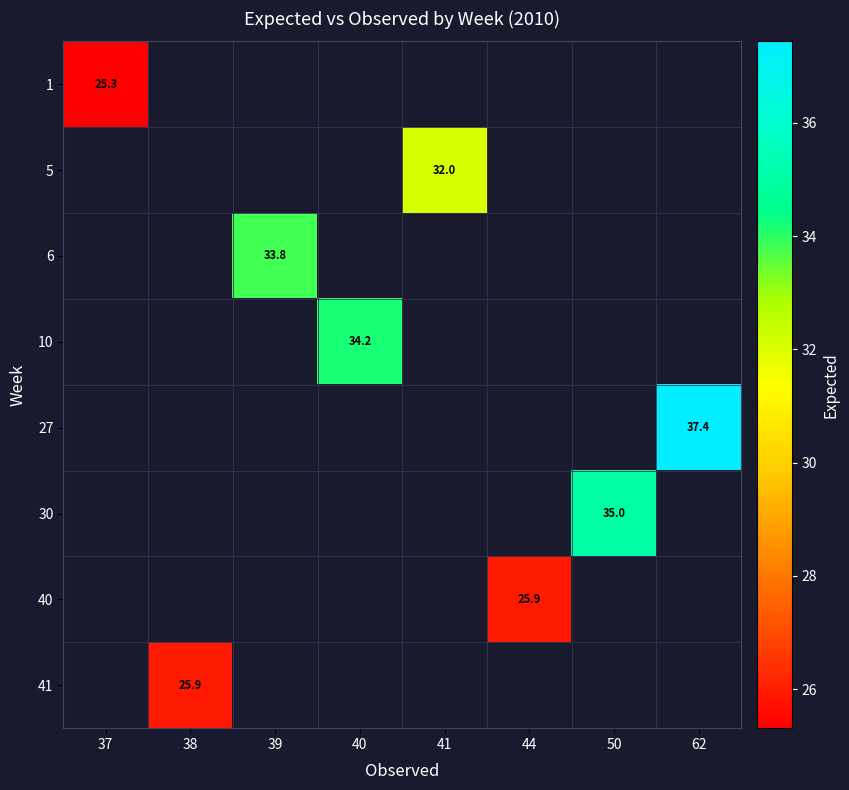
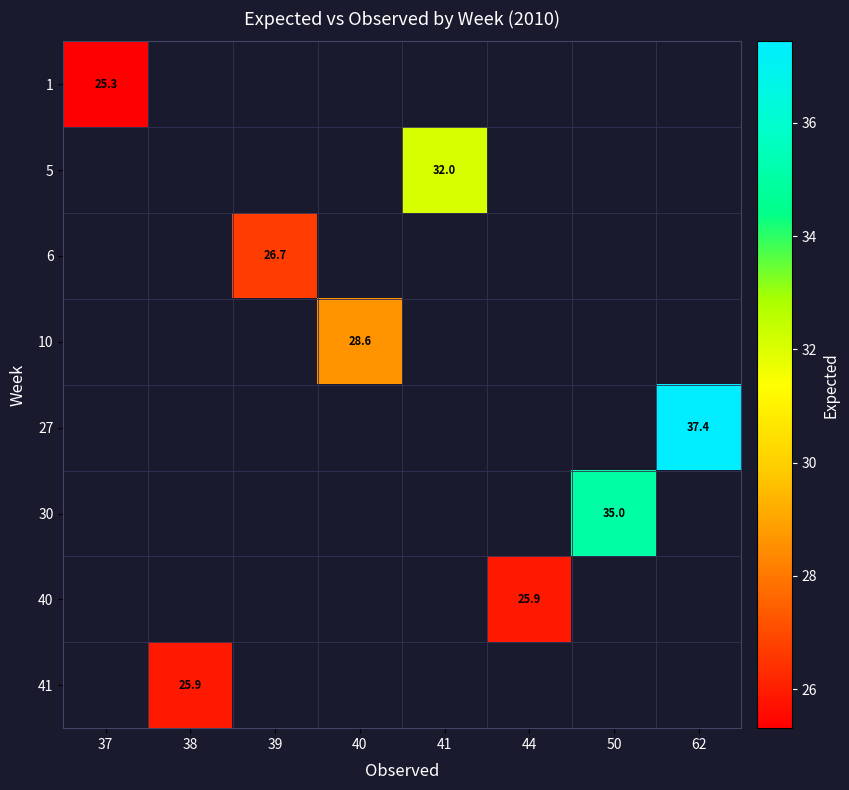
6, 39: 33.8 -> 26.7
10, 40: 34.2 -> 28.6
